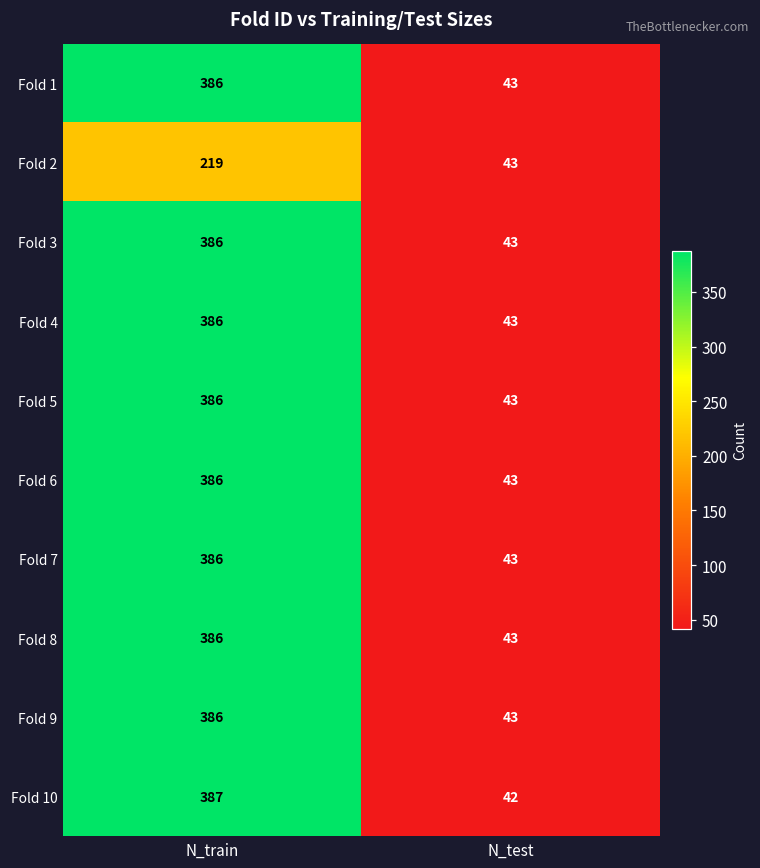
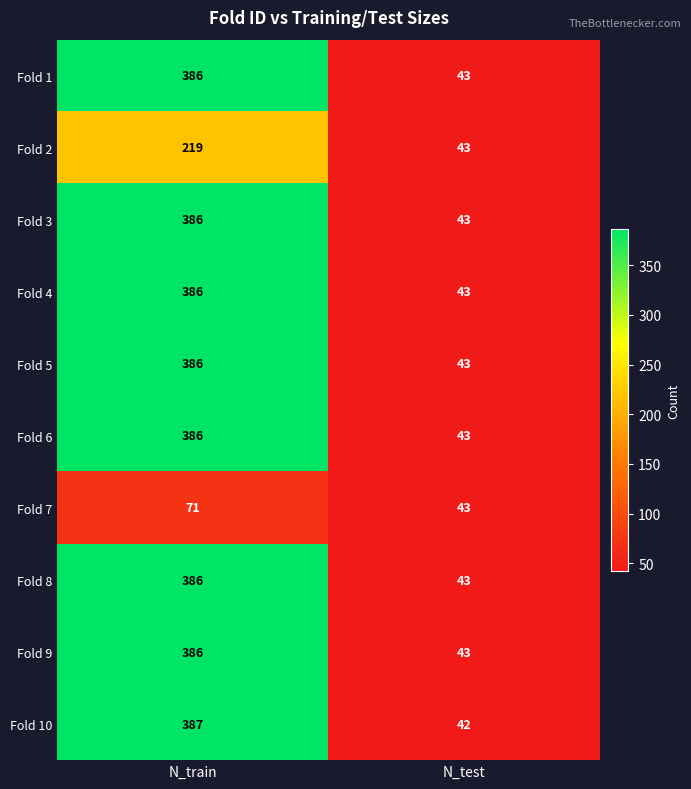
Fold 7, N_train: 386 -> 71
